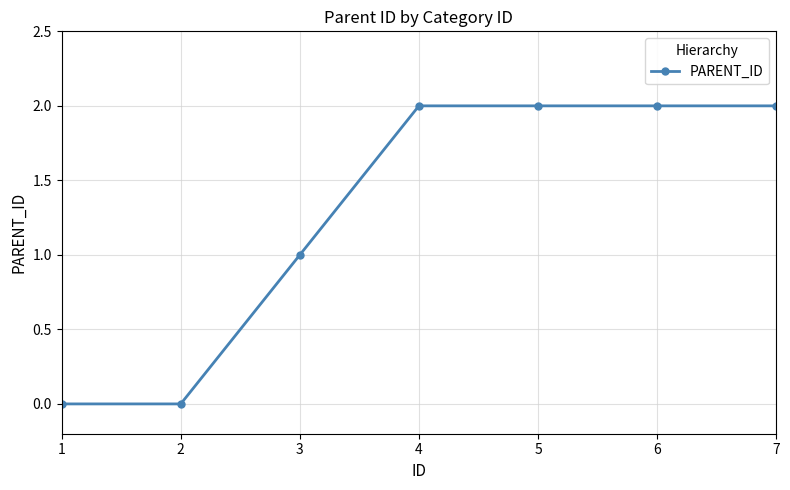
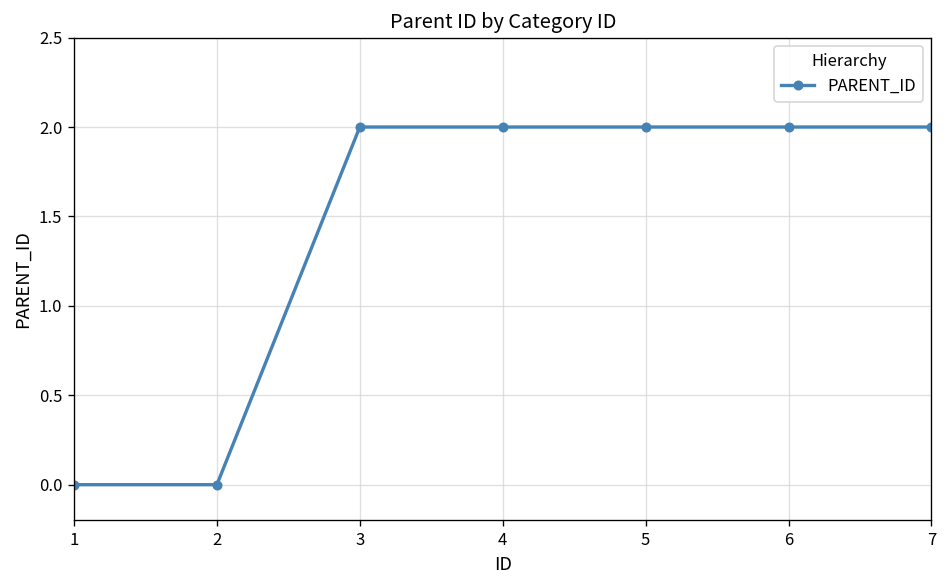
3: 1 -> 2
